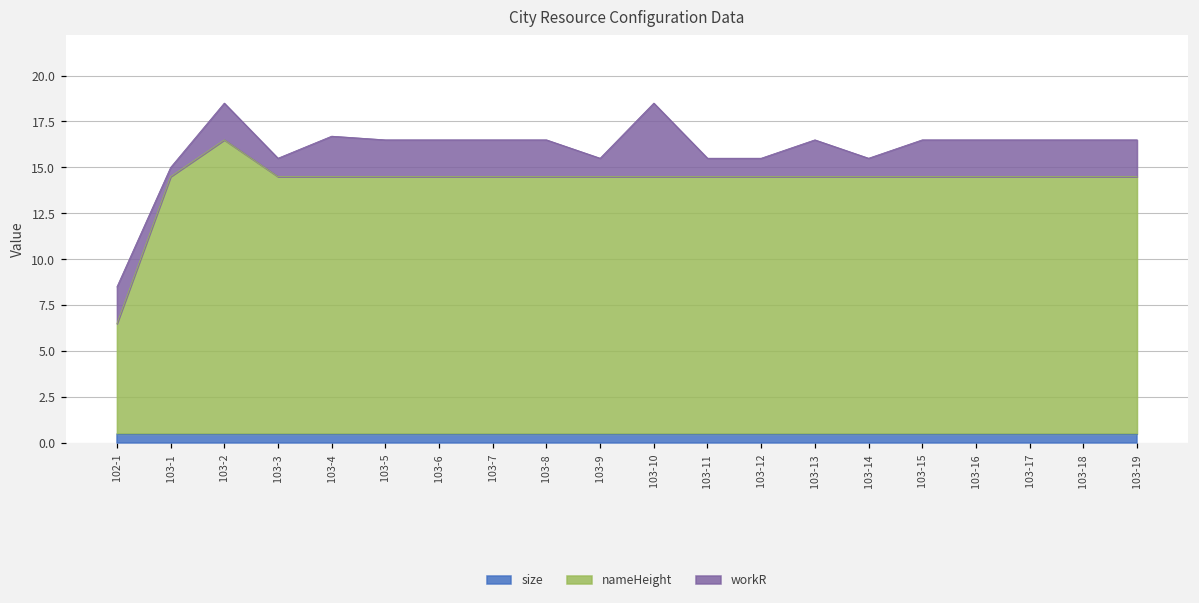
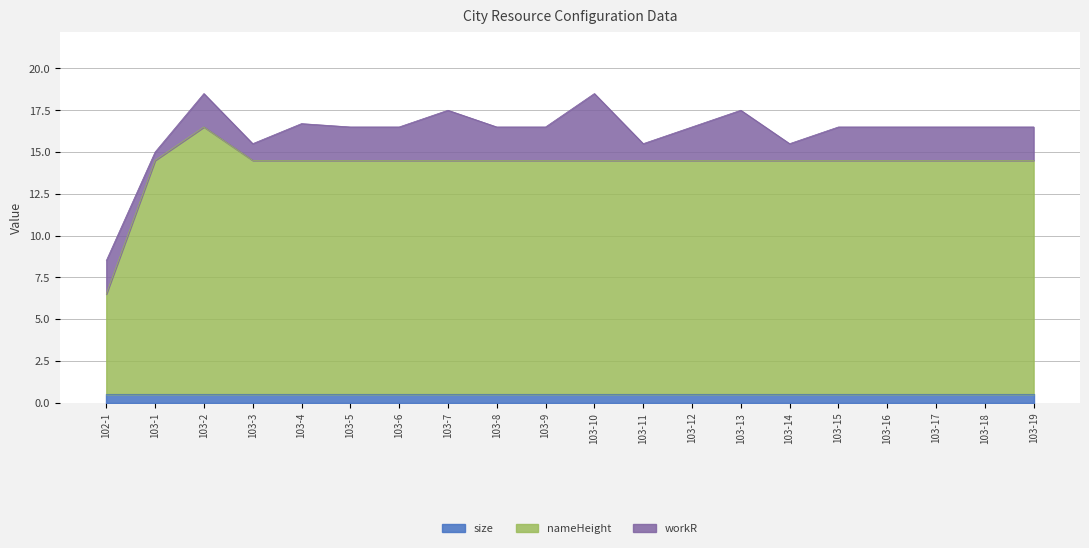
workR, 103-7: 2 -> 3
workR, 103-9: 1 -> 2
workR, 103-12: 1 -> 2
workR, 103-13: 2 -> 3
